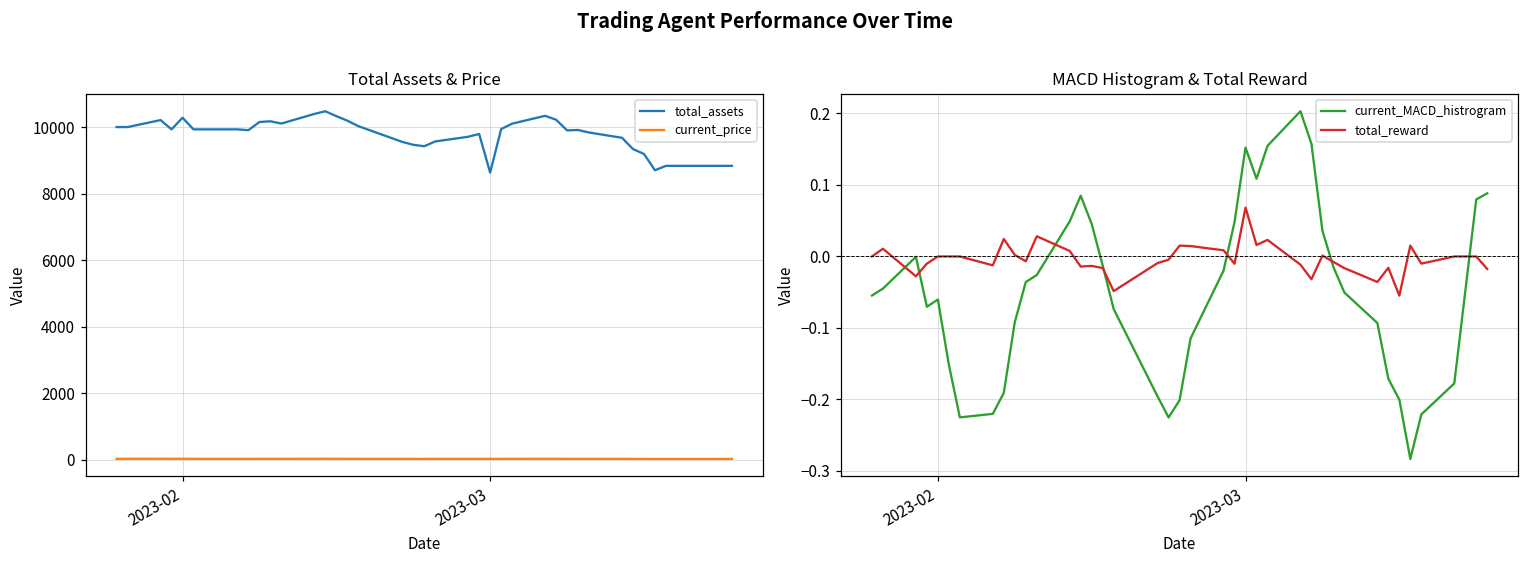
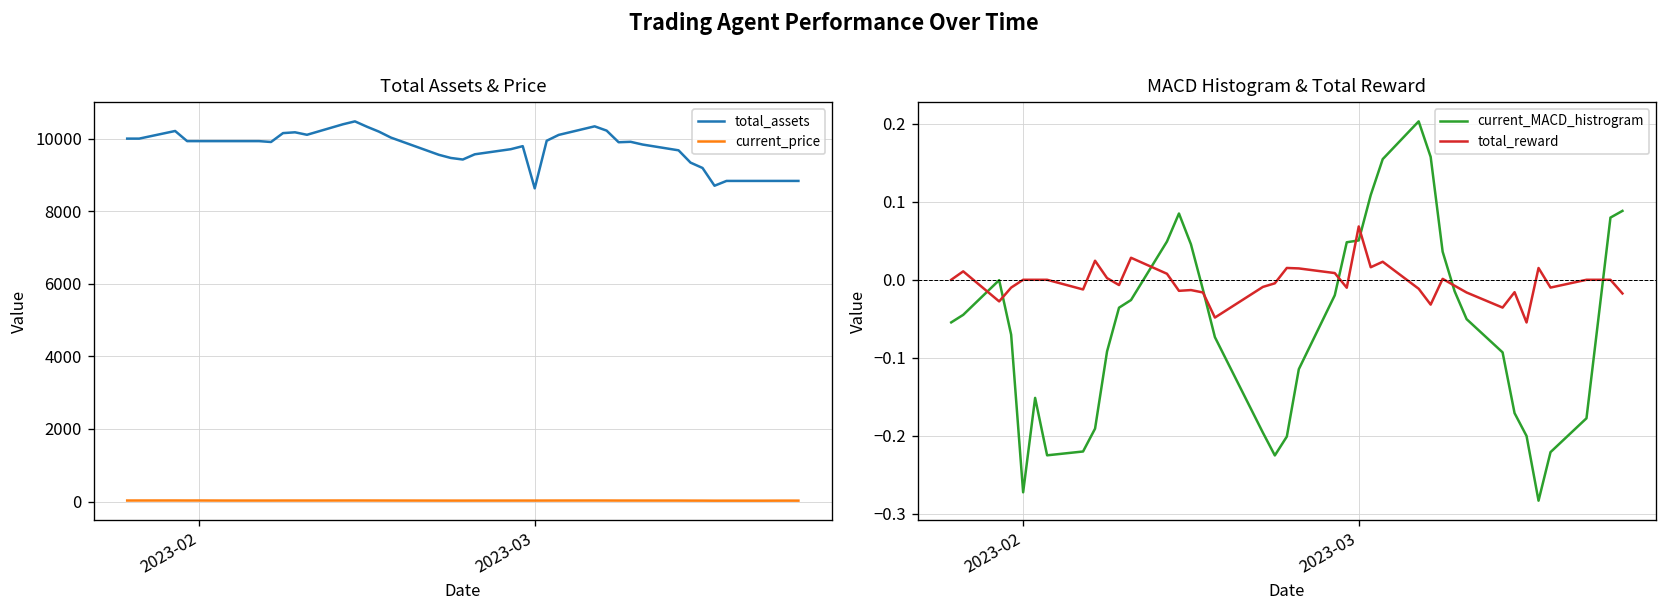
Total Assets & Price, total_assets, 2023-02: 10300 -> 9900
MACD Histogram & Total Reward, current_MACD_histrogram, 2023-02: -0.06 -> -0.27
MACD Histogram & Total Reward, current_MACD_histrogram, 2023-03: 0.15 -> 0.05
